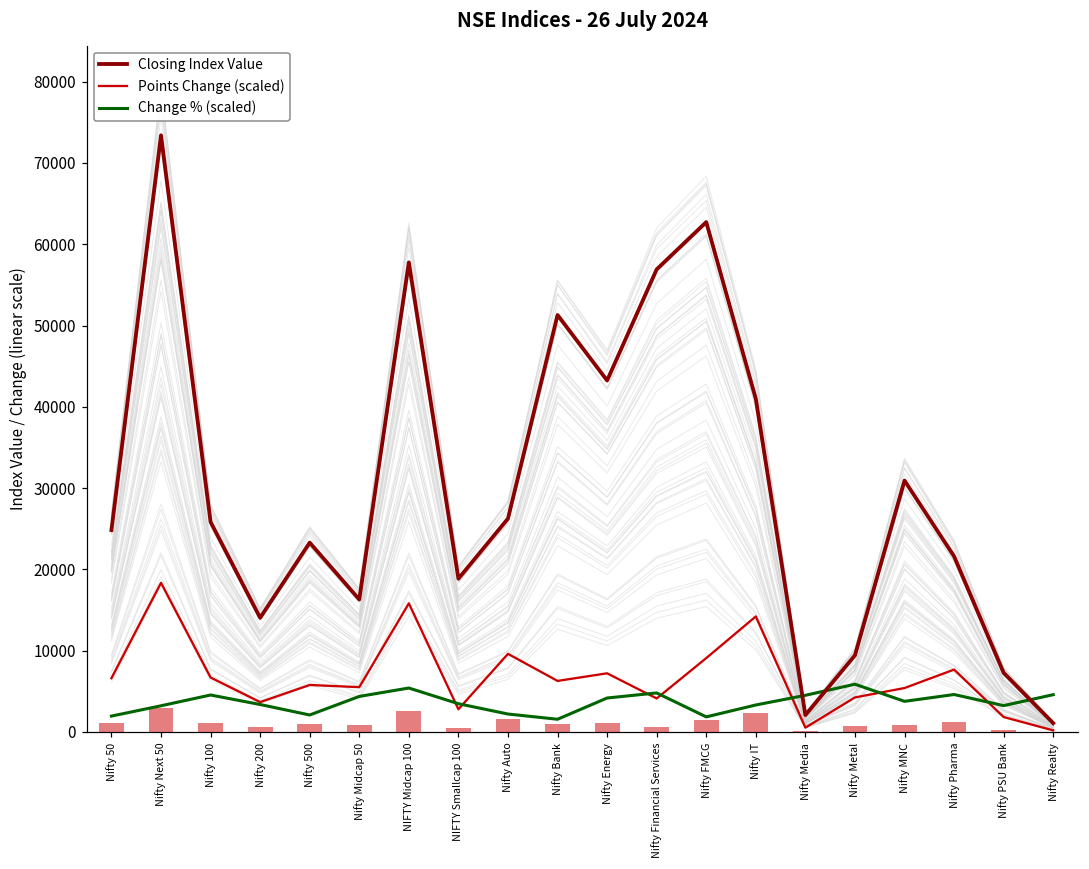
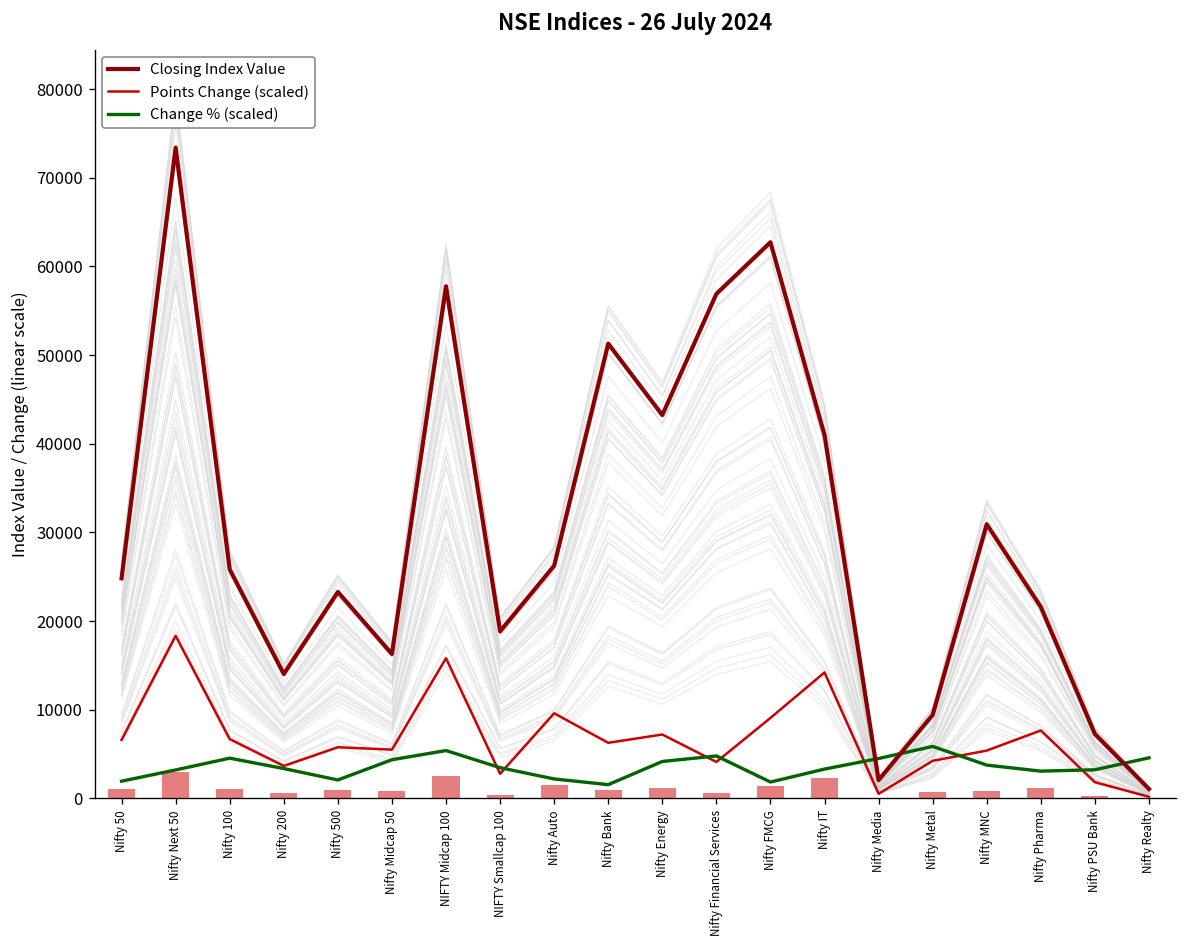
Change % (scaled), Nifty Pharma: 5000 -> 3000
